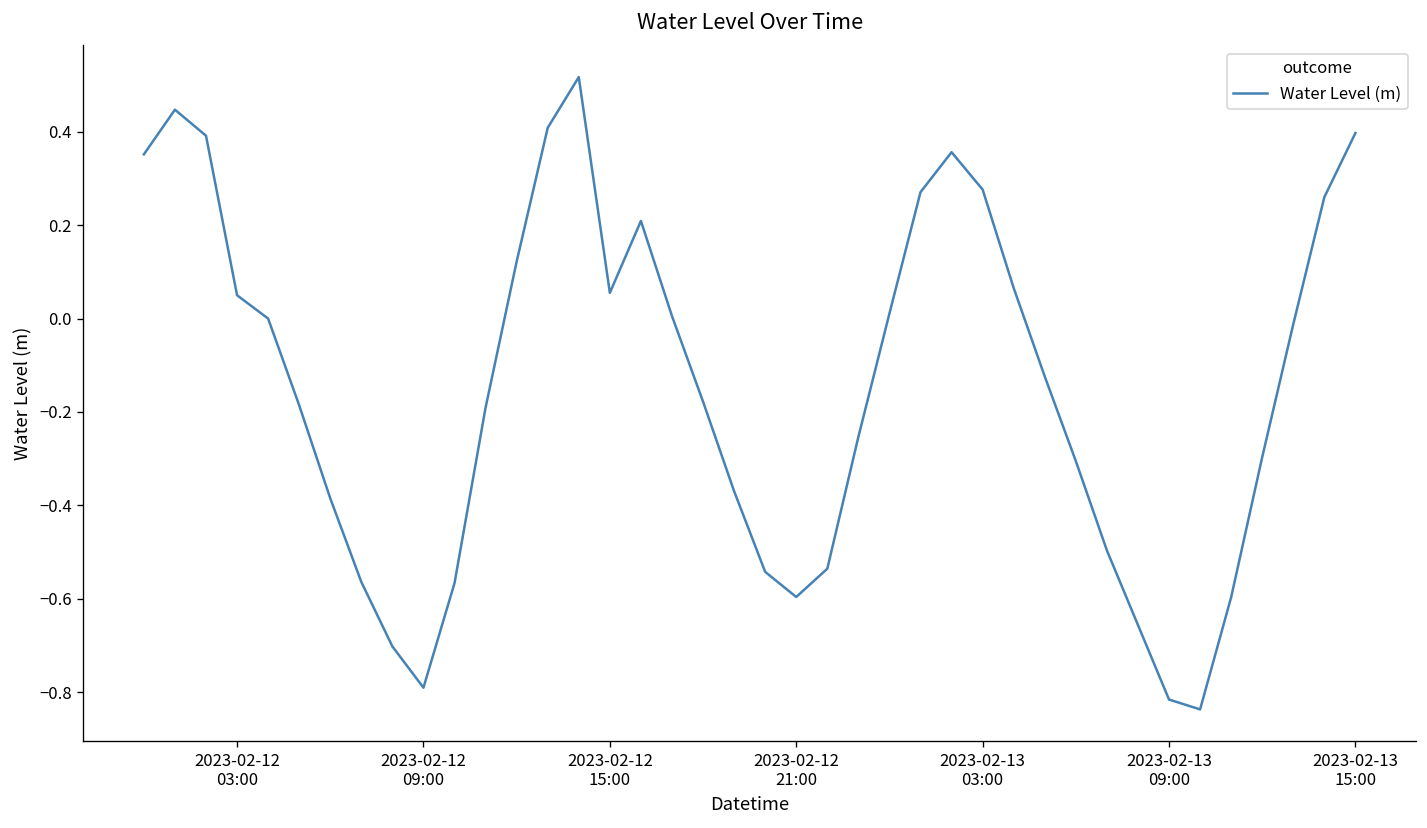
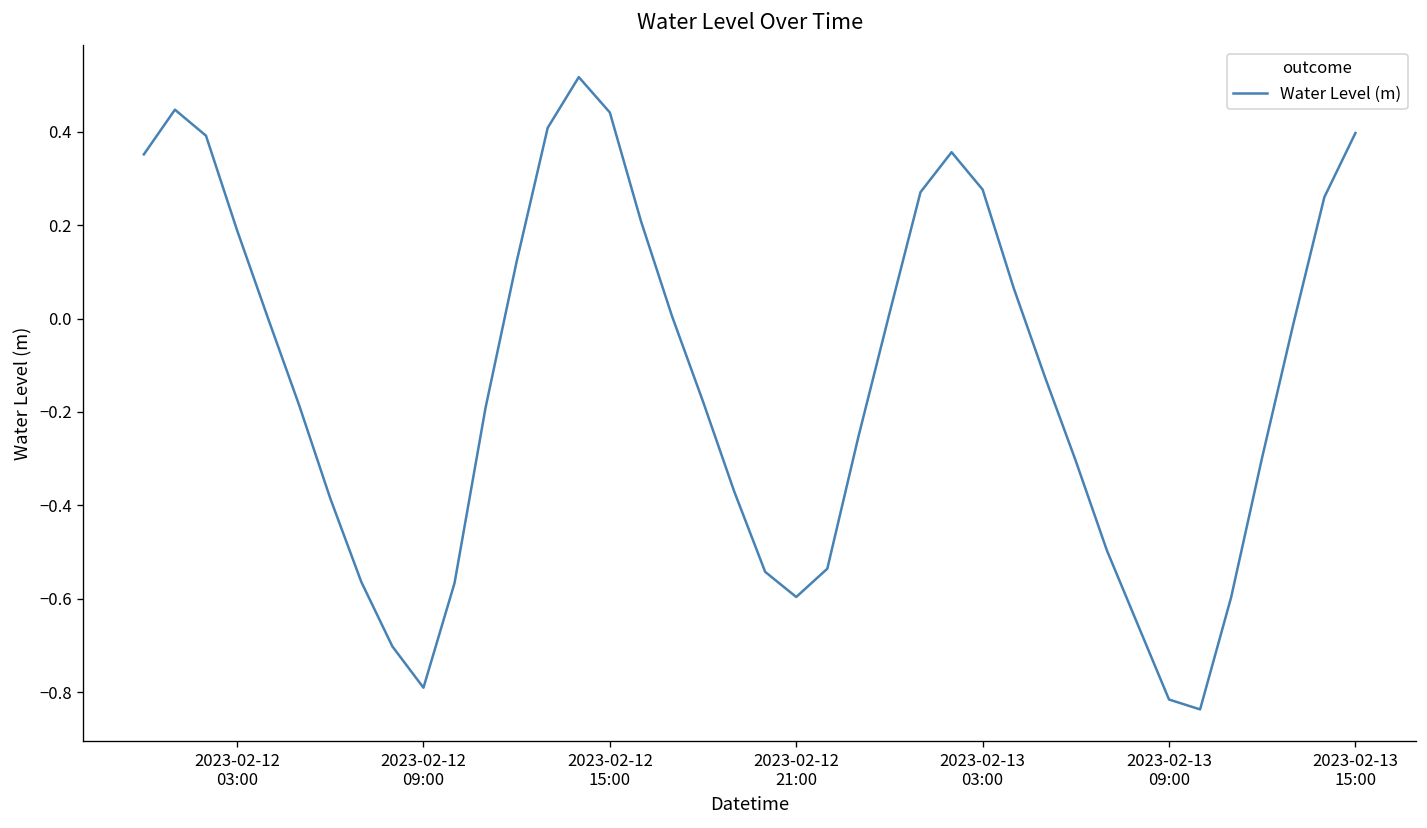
2023-02-12 03:00: 0.05 -> 0.19
2023-02-12 15:00: 0.06 -> 0.44
